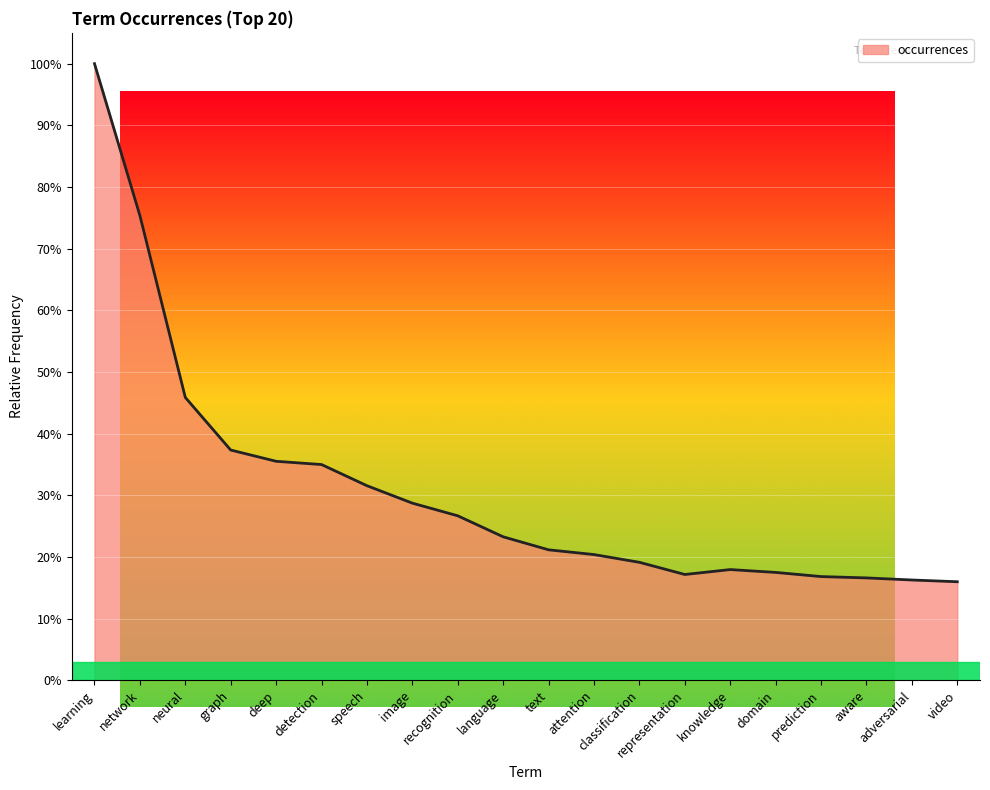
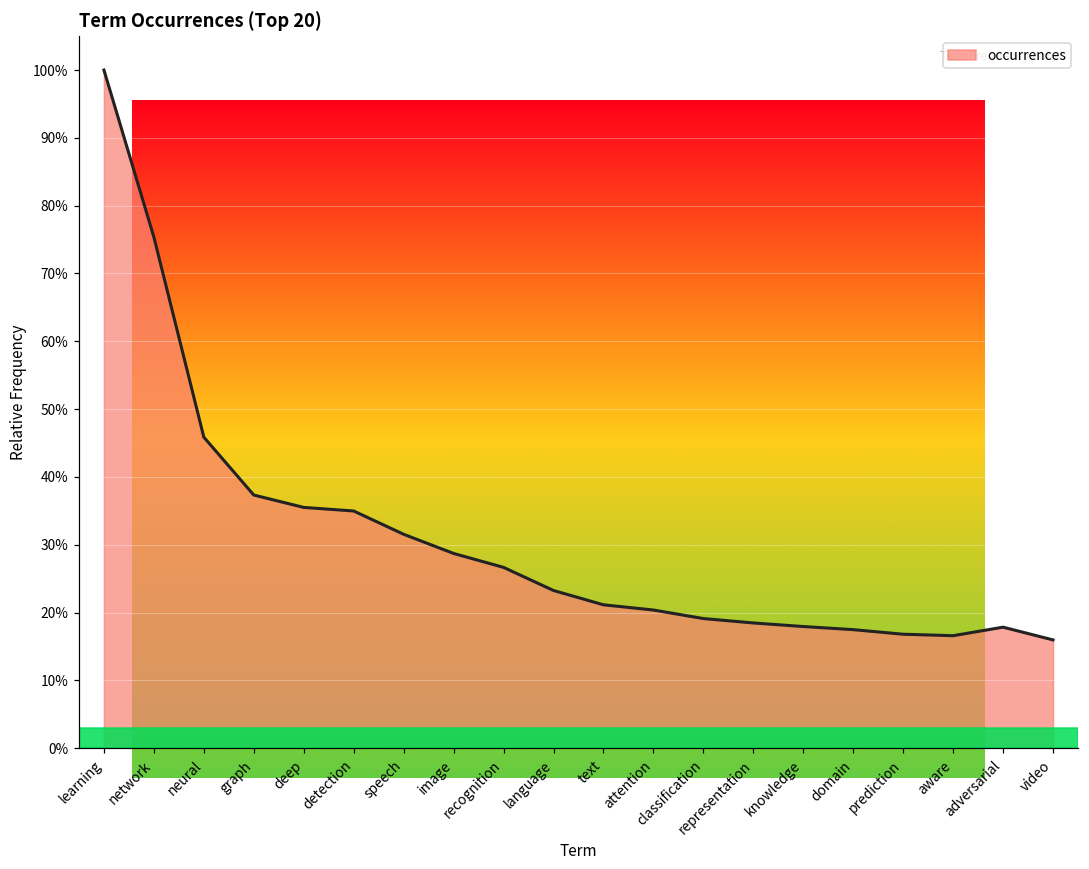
representation: 17% -> 18%
adversarial: 16% -> 18%
